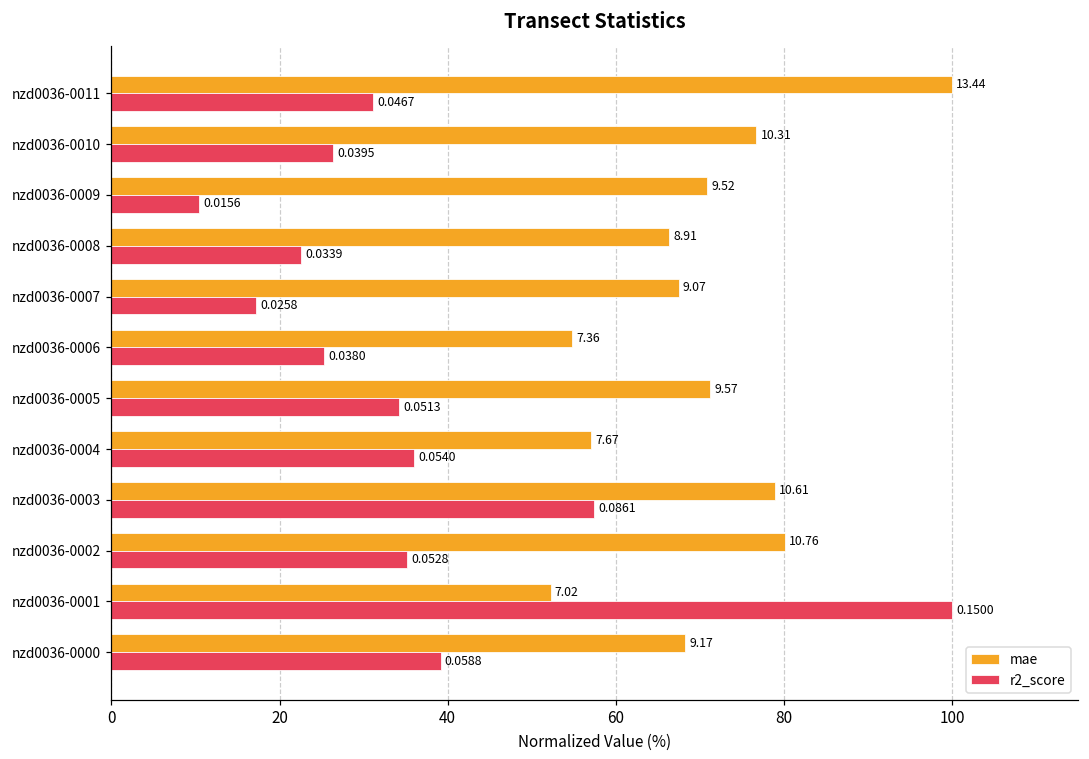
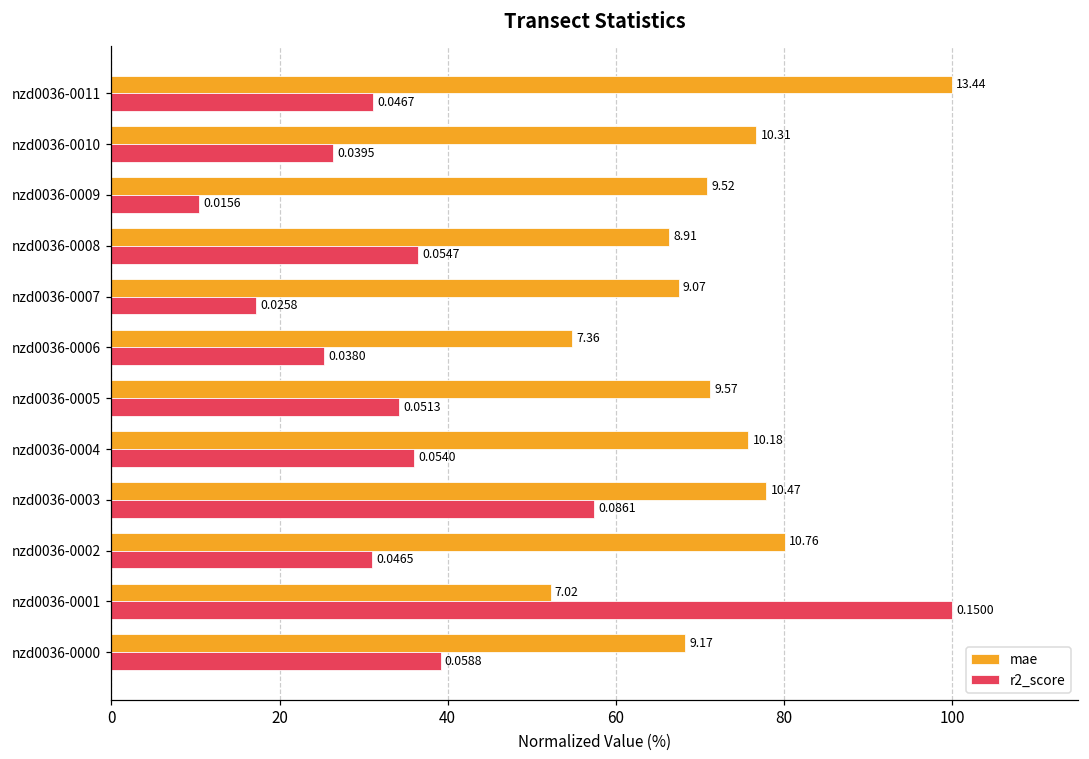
r2_score, nzd0036-0008: 0.0339 -> 0.0547
mae, nzd0036-0004: 7.67 -> 10.18
mae, nzd0036-0003: 10.61 -> 10.47
r2_score, nzd0036-0002: 0.0528 -> 0.0465
